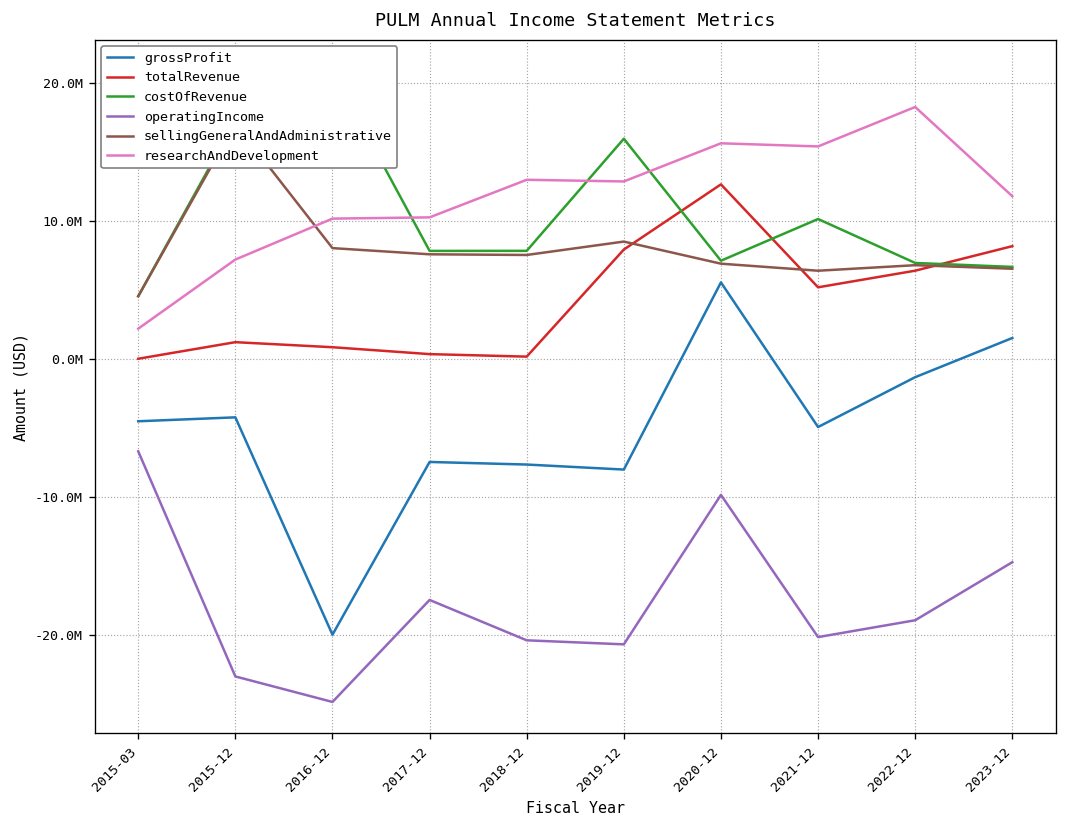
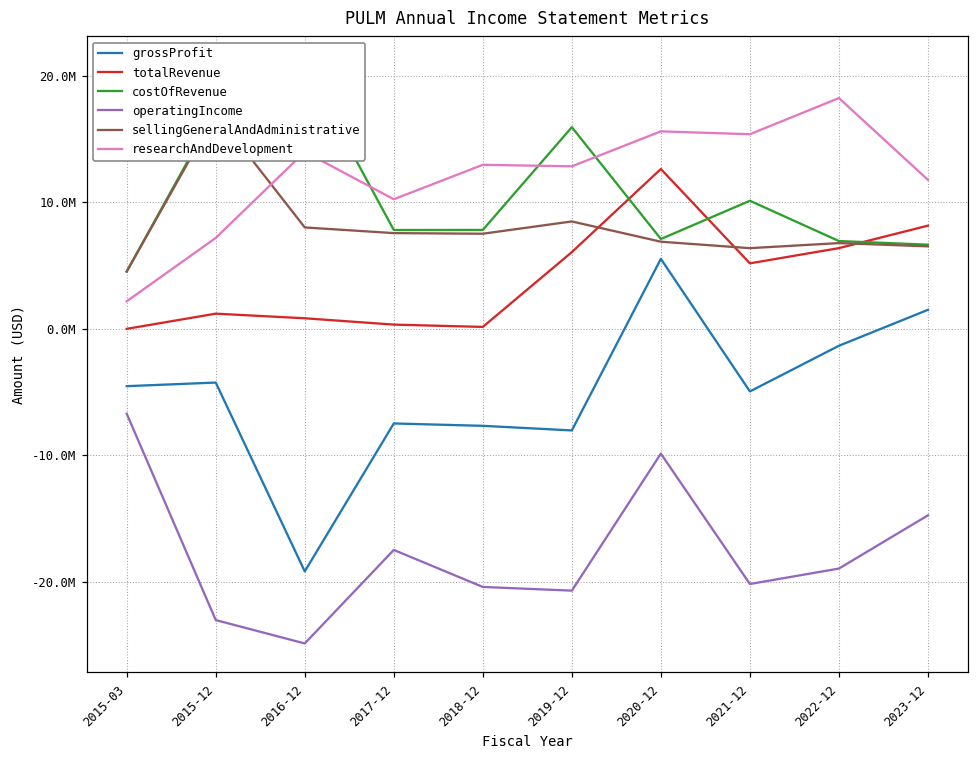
grossProfit, 2016-12: -20000000 -> -19200000
researchAndDevelopment, 2016-12: 10200000 -> 14000000
totalRevenue, 2019-12: 7900000 -> 6100000
